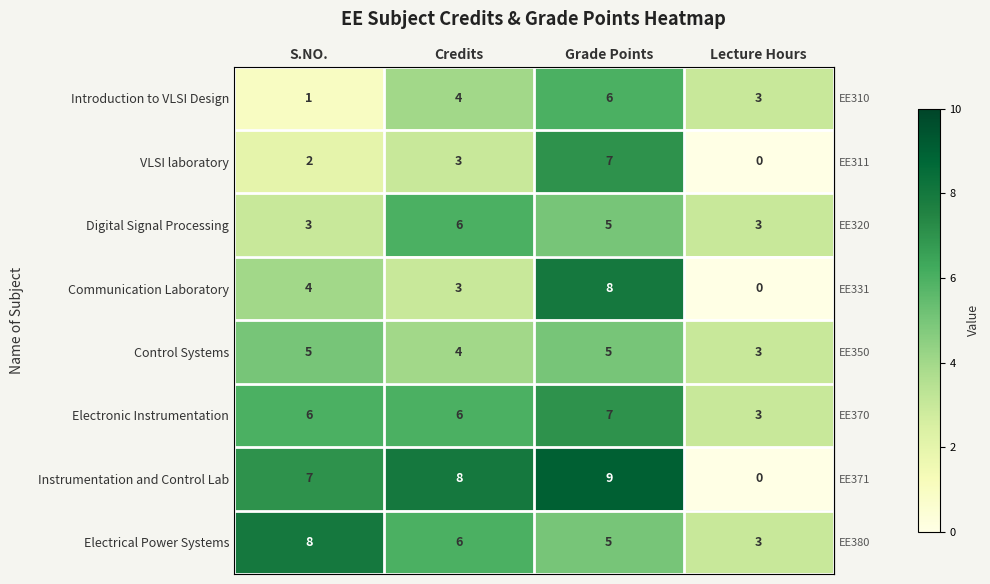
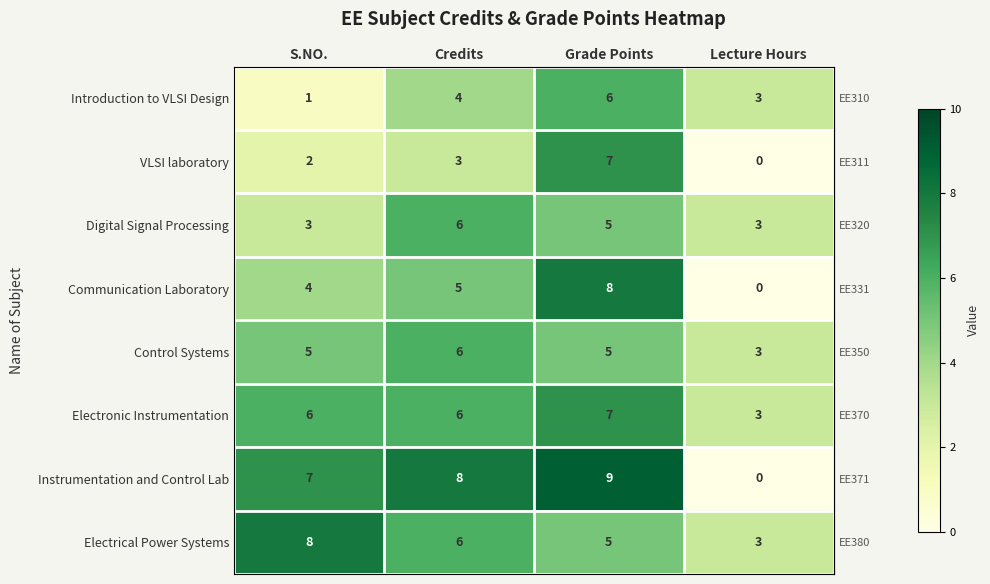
Communication Laboratory, Credits: 3 -> 5
Control Systems, Credits: 4 -> 6
